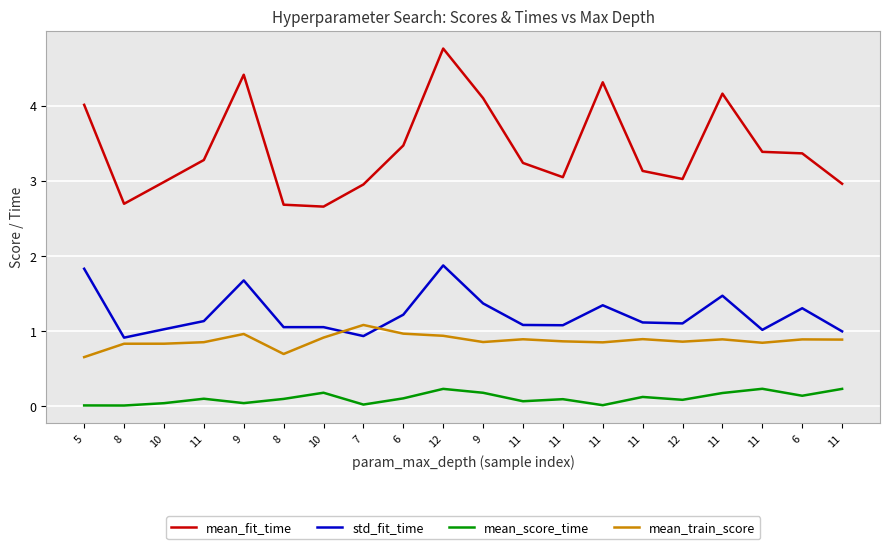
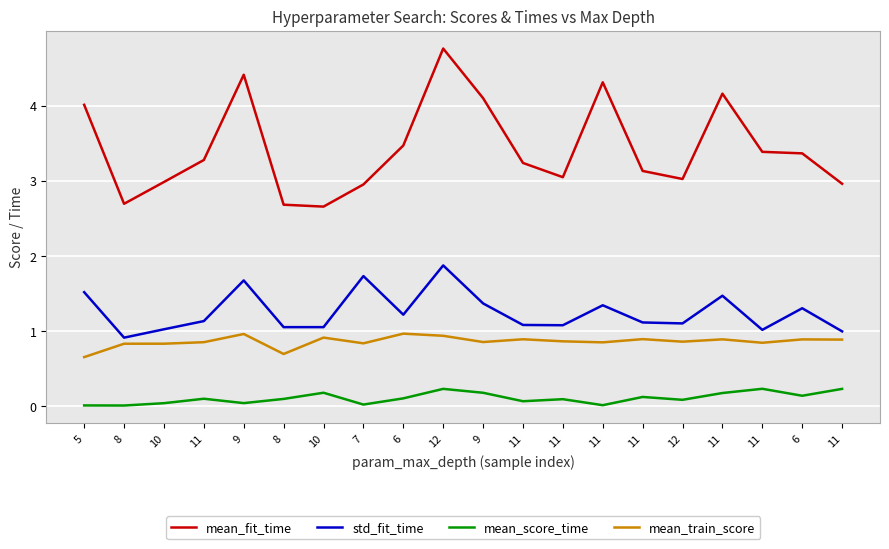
std_fit_time, 5: 1.8 -> 1.5
std_fit_time, 7: 0.9 -> 1.7
mean_train_score, 7: 1.1 -> 0.8
